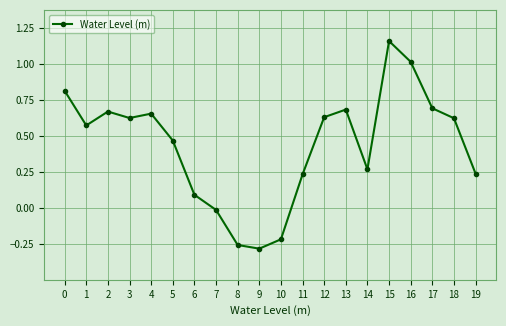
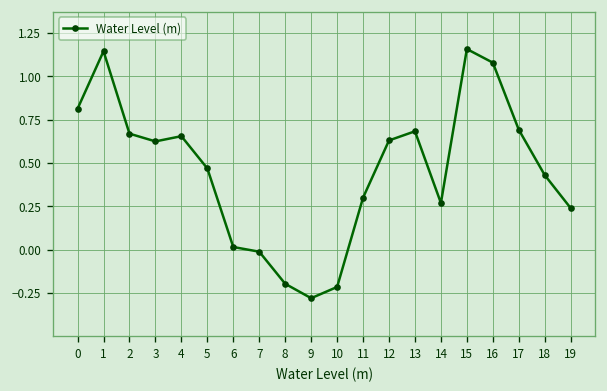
1: 0.57 -> 1.14
6: 0.09 -> 0.02
8: -0.25 -> -0.20
11: 0.23 -> 0.30
16: 1.01 -> 1.08
18: 0.62 -> 0.43
